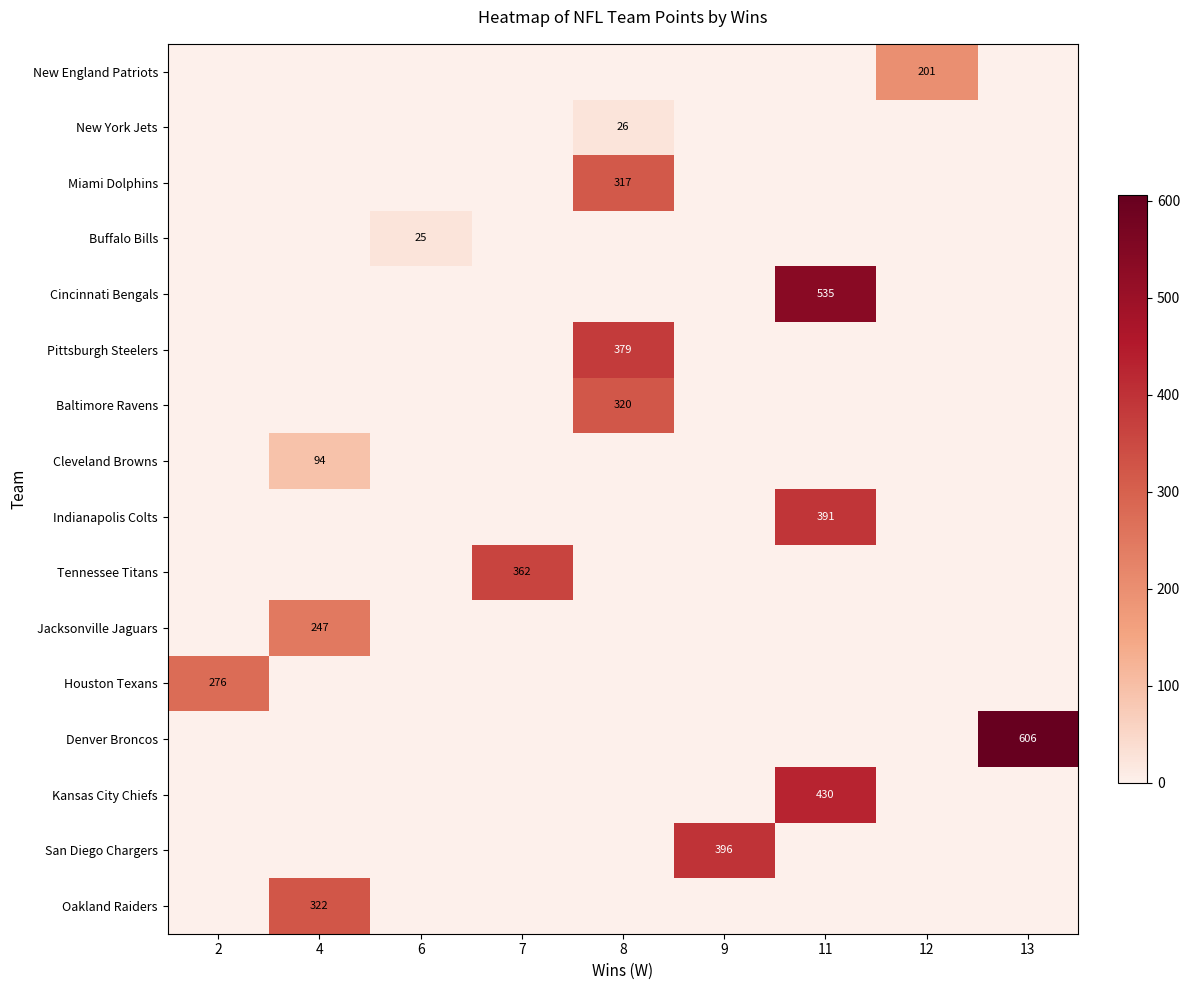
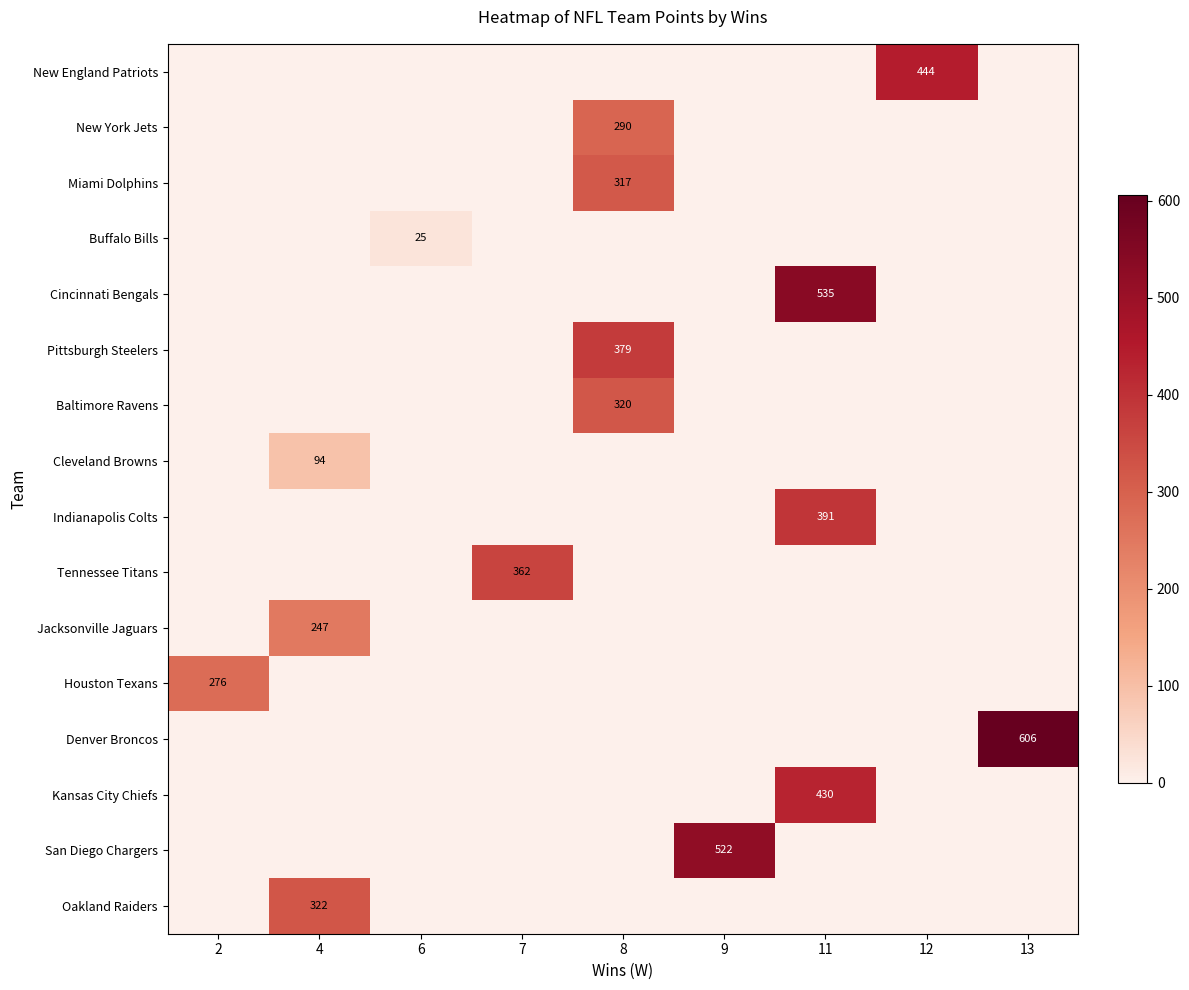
New England Patriots, 12: 201 -> 444
New York Jets, 8: 26 -> 290
San Diego Chargers, 9: 396 -> 522
